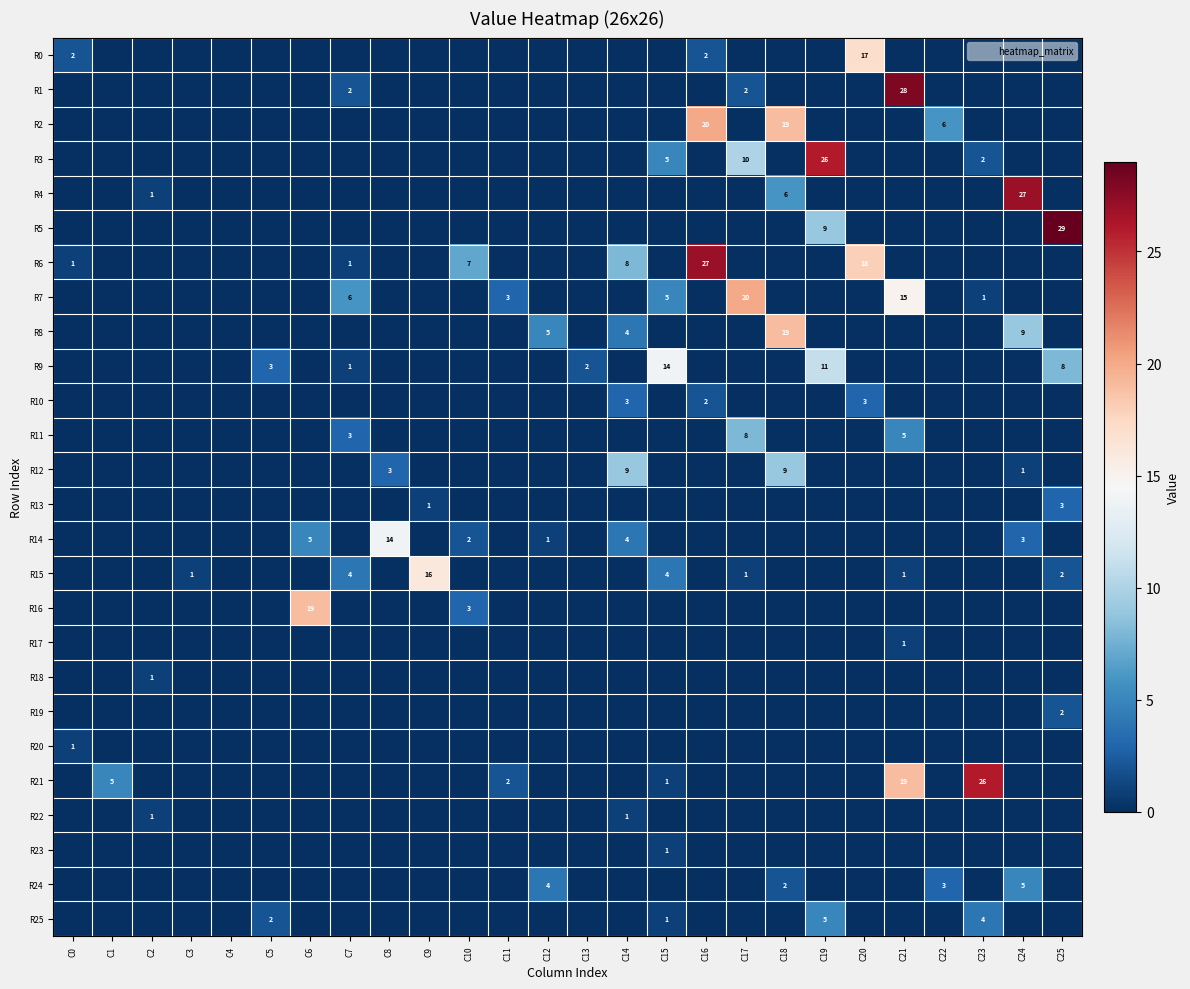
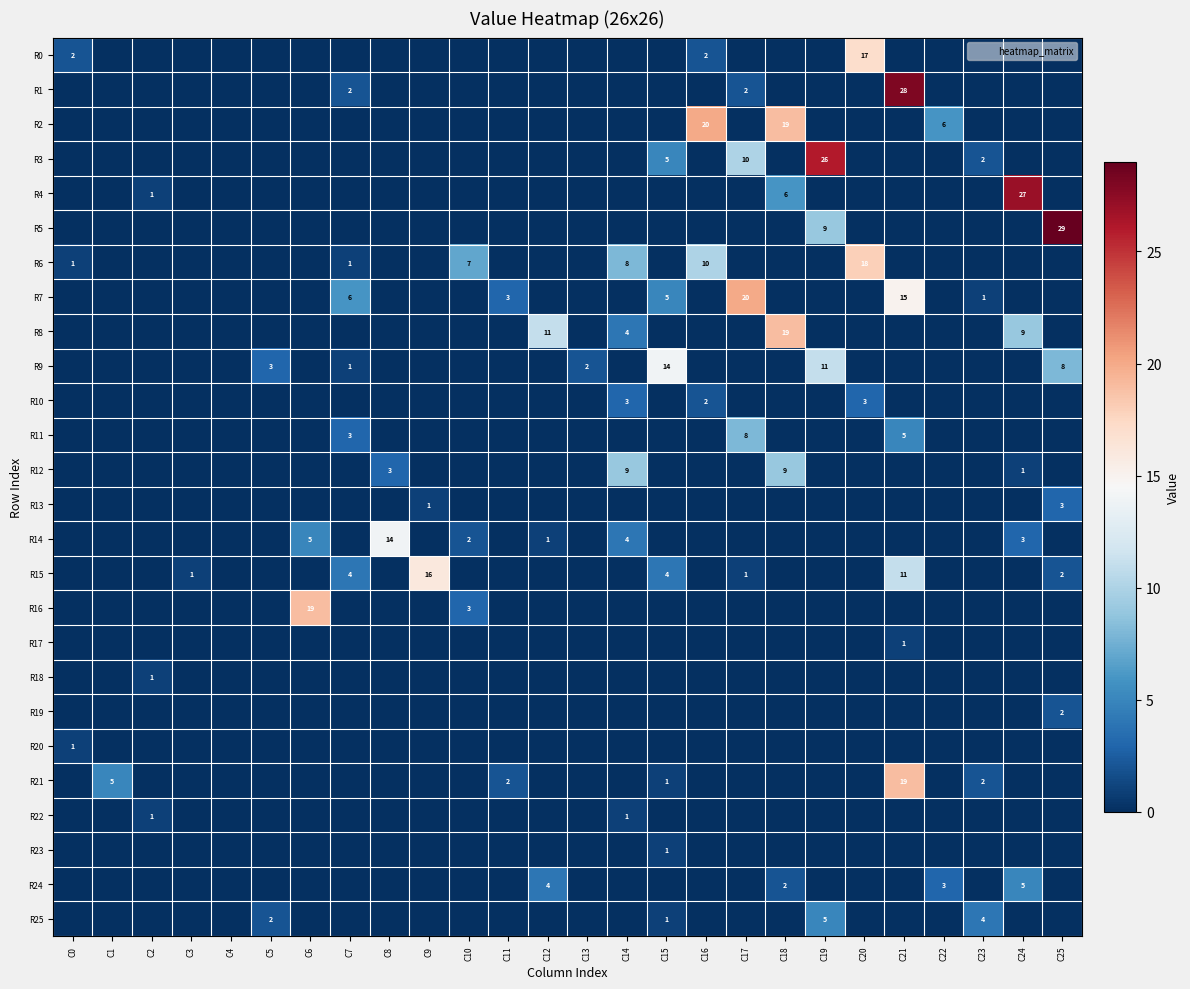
R6, C16: 27 -> 10
R8, C12: 5 -> 11
R15, C21: 1 -> 11
R21, C23: 26 -> 2
